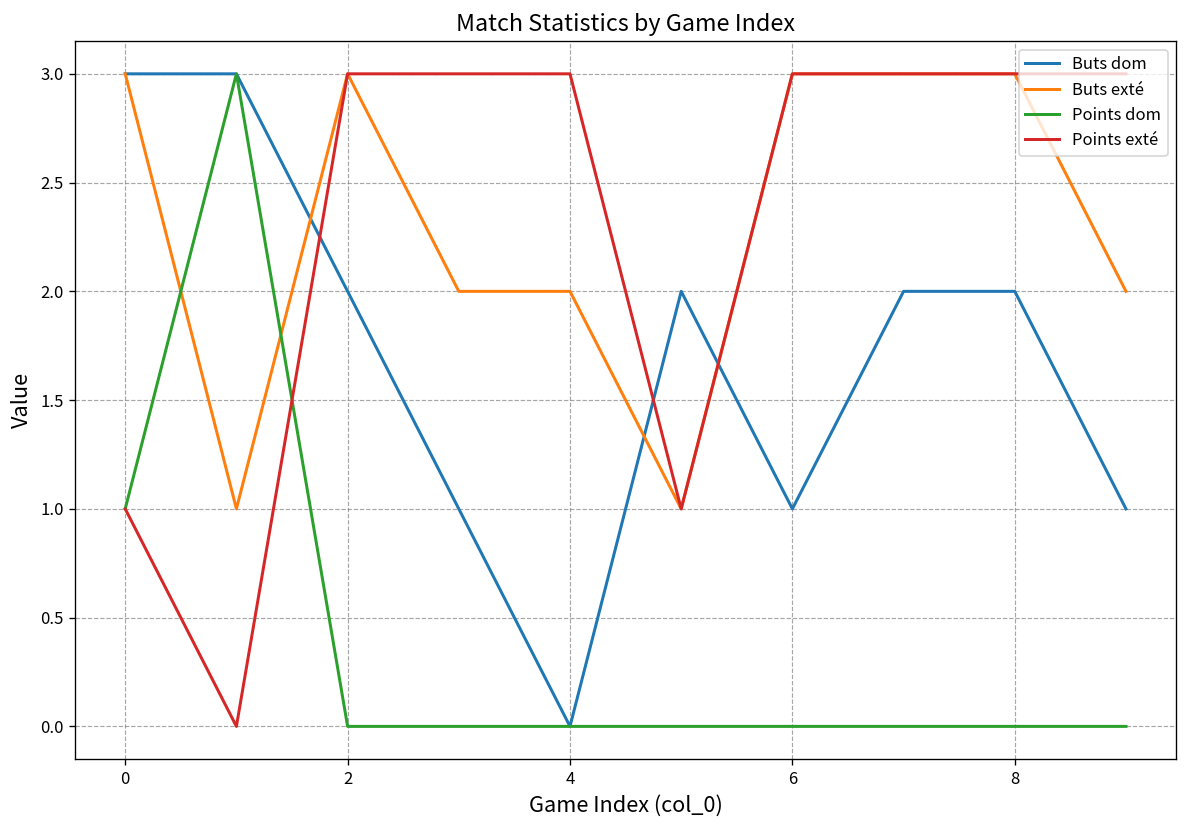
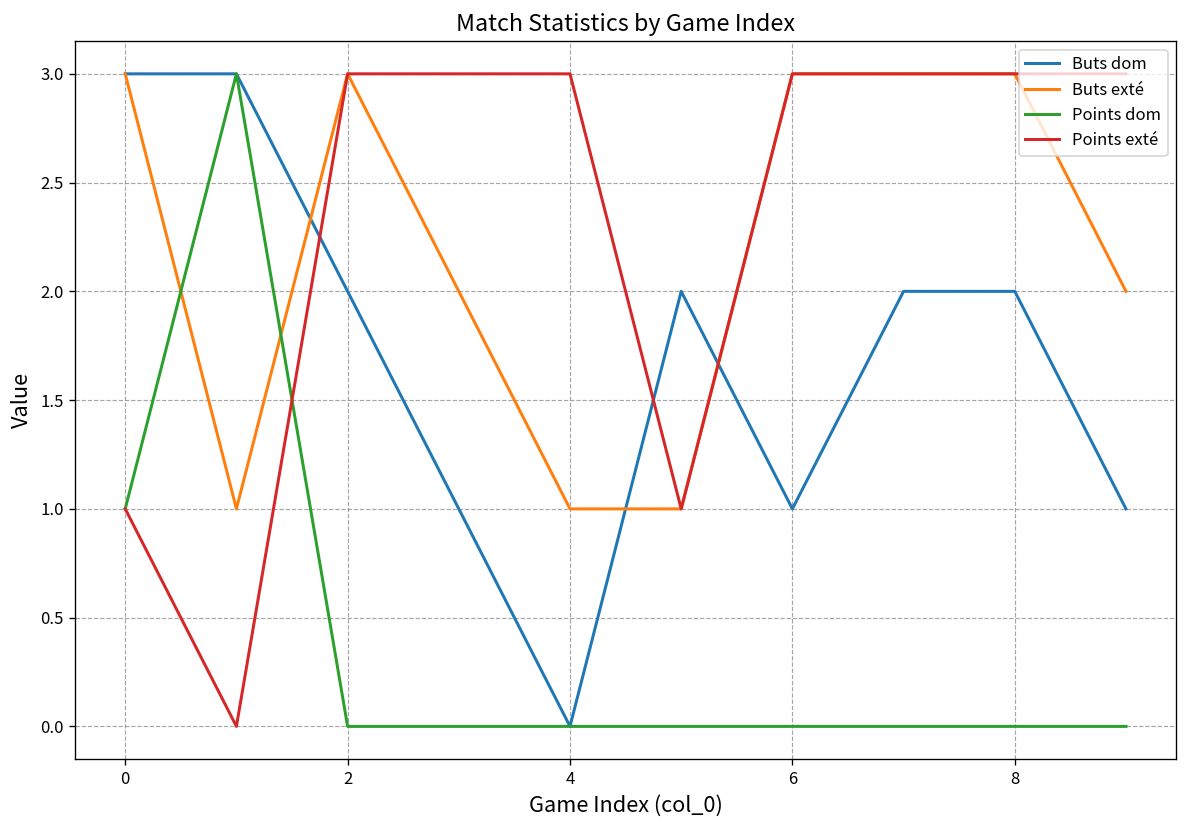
Buts exté, 4: 2 -> 1
